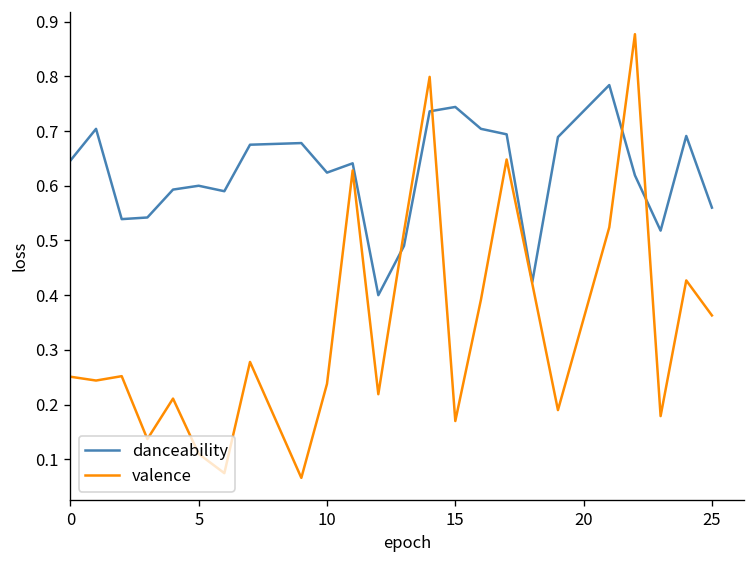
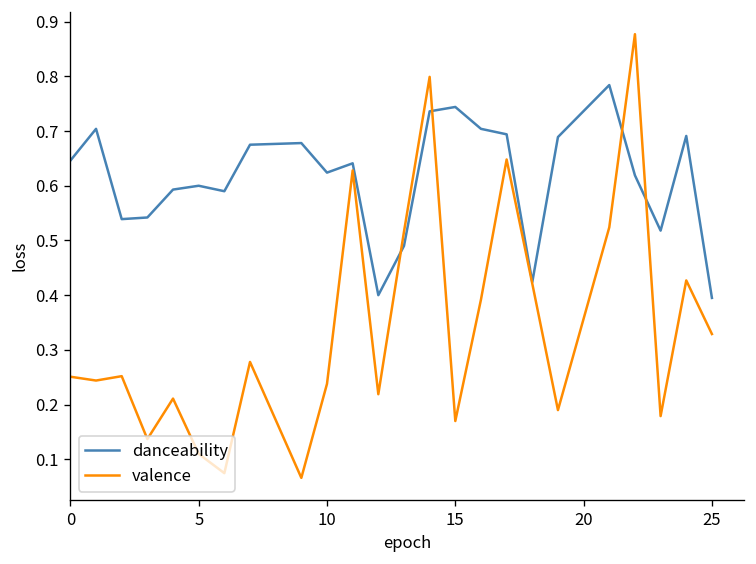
danceability, 25: 0.56 -> 0.40
valence, 25: 0.36 -> 0.33
